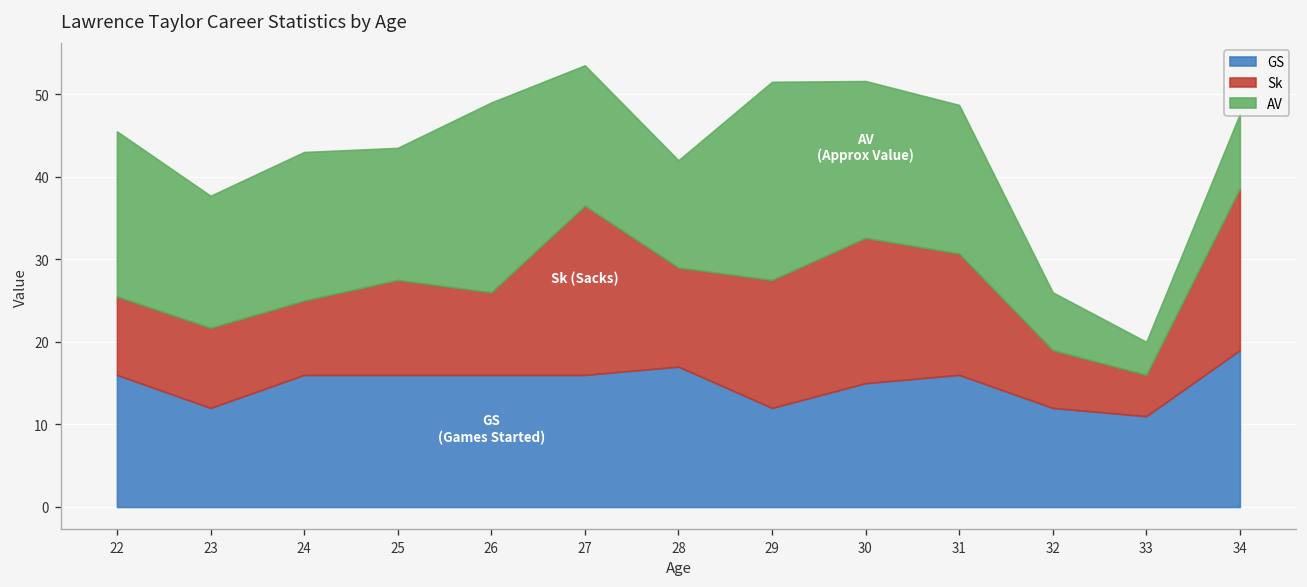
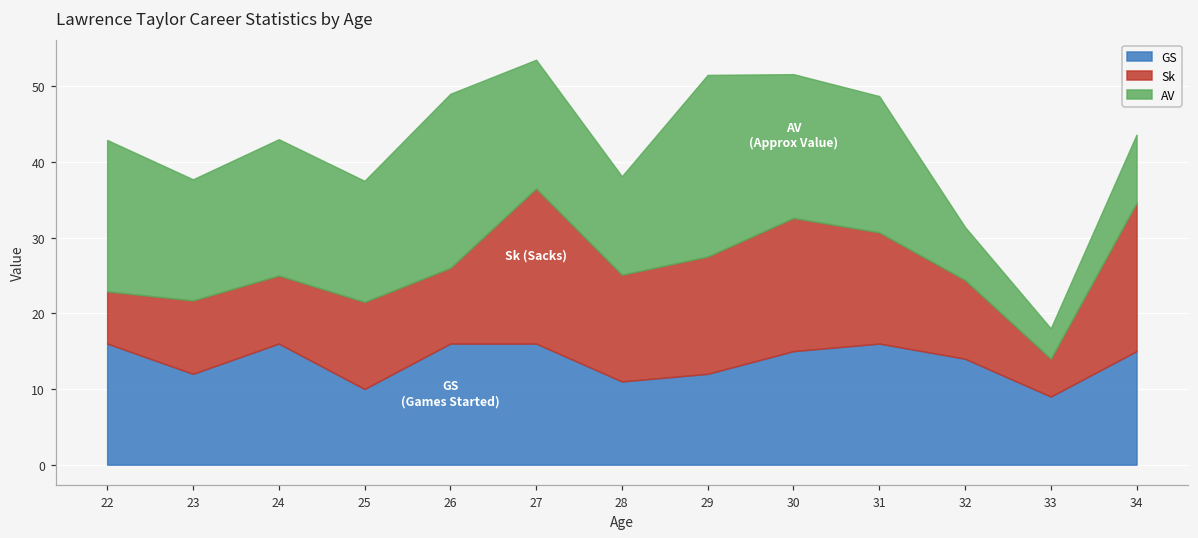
Sk, 22: 10 -> 7
GS, 25: 16 -> 10
GS, 28: 17 -> 11
Sk, 28: 12 -> 14
GS, 32: 12 -> 14
Sk, 32: 7 -> 10
GS, 33: 11 -> 9
GS, 34: 19 -> 15
